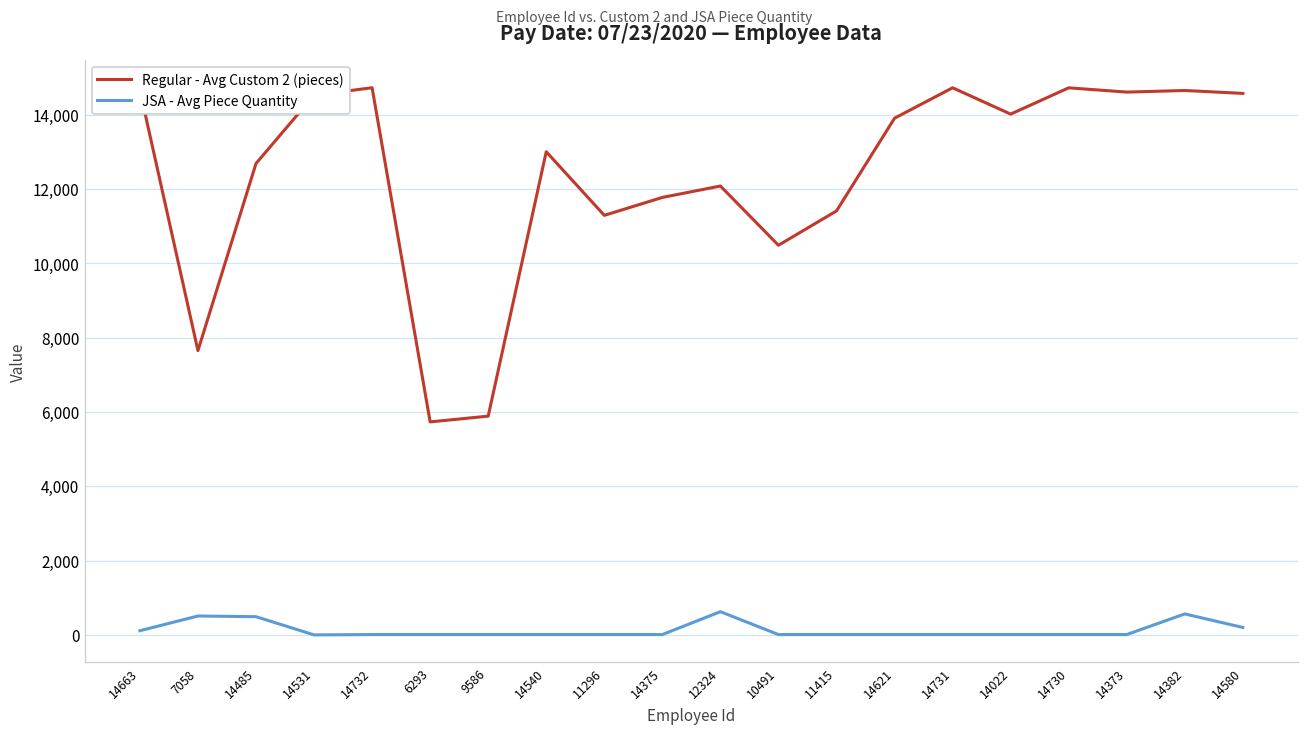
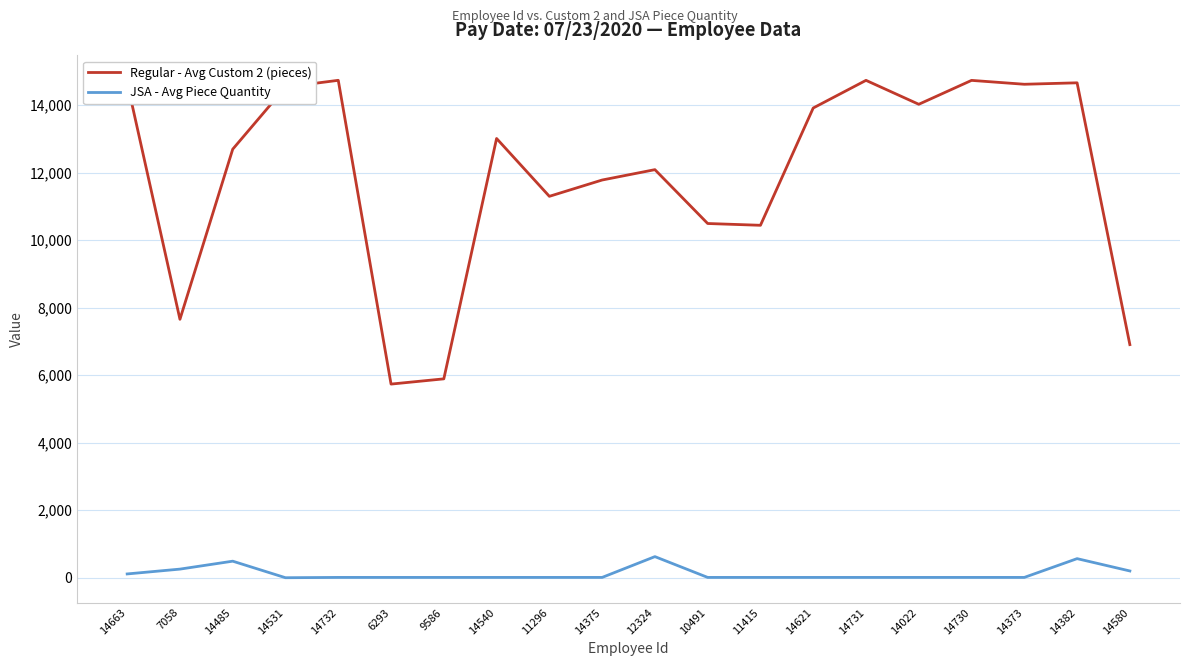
JSA - Avg Piece Quantity, 7058: 500 -> 300
Regular - Avg Custom 2 (pieces), 11415: 11,400 -> 10,400
Regular - Avg Custom 2 (pieces), 14580: 14,600 -> 6,900
